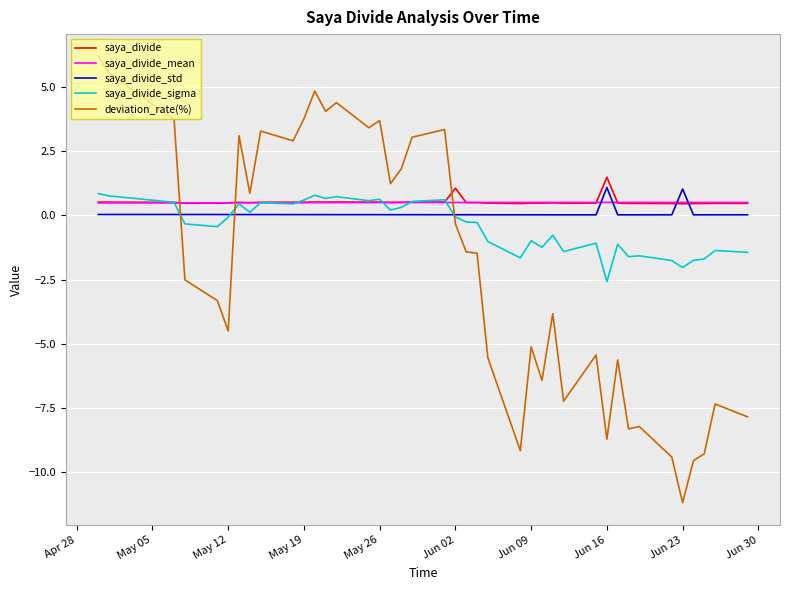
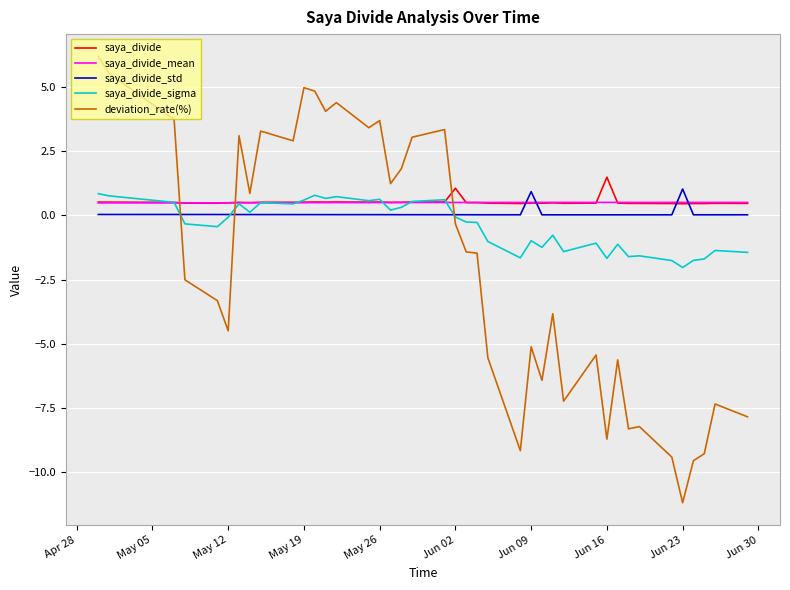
deviation_rate(%), May 19: 3.8 -> 5.0
saya_divide_std, Jun 09: 0.0 -> 0.9
saya_divide_std, Jun 16: 1.1 -> 0.0
saya_divide_sigma, Jun 16: -2.6 -> -1.7
